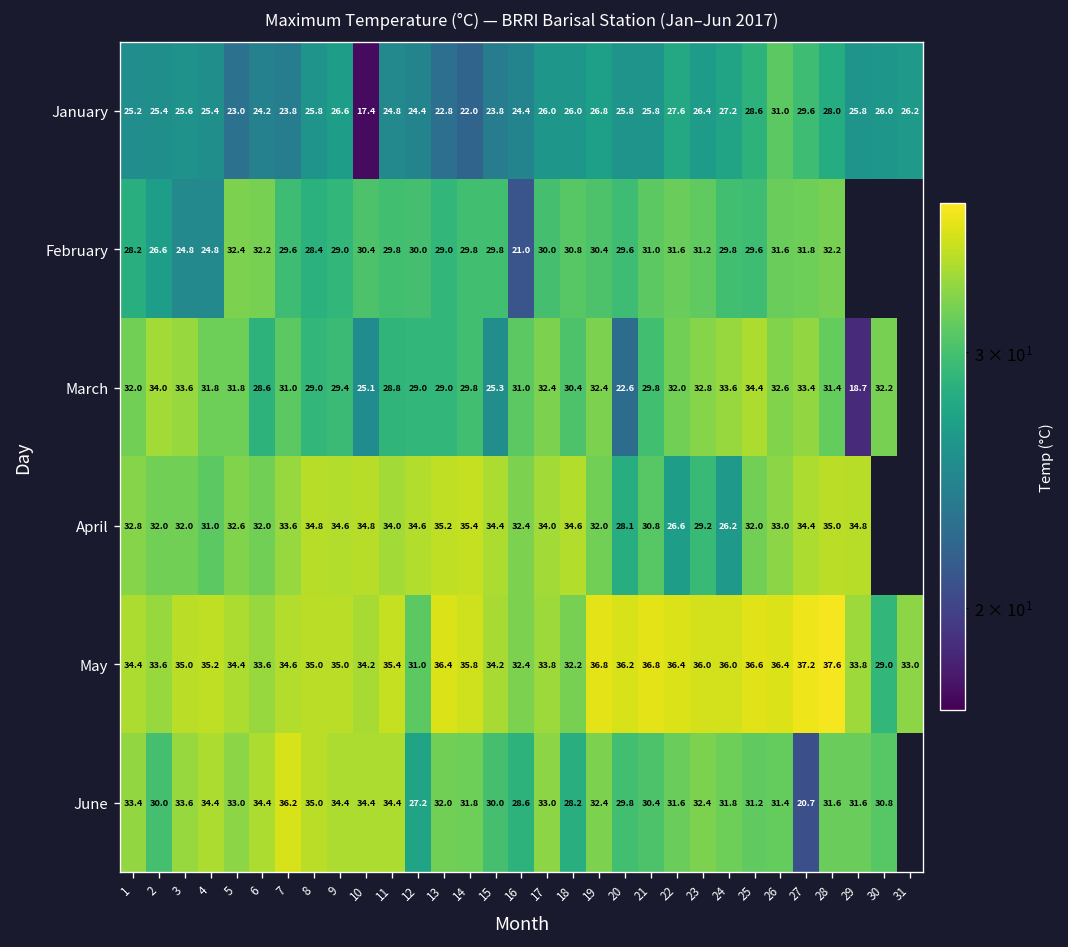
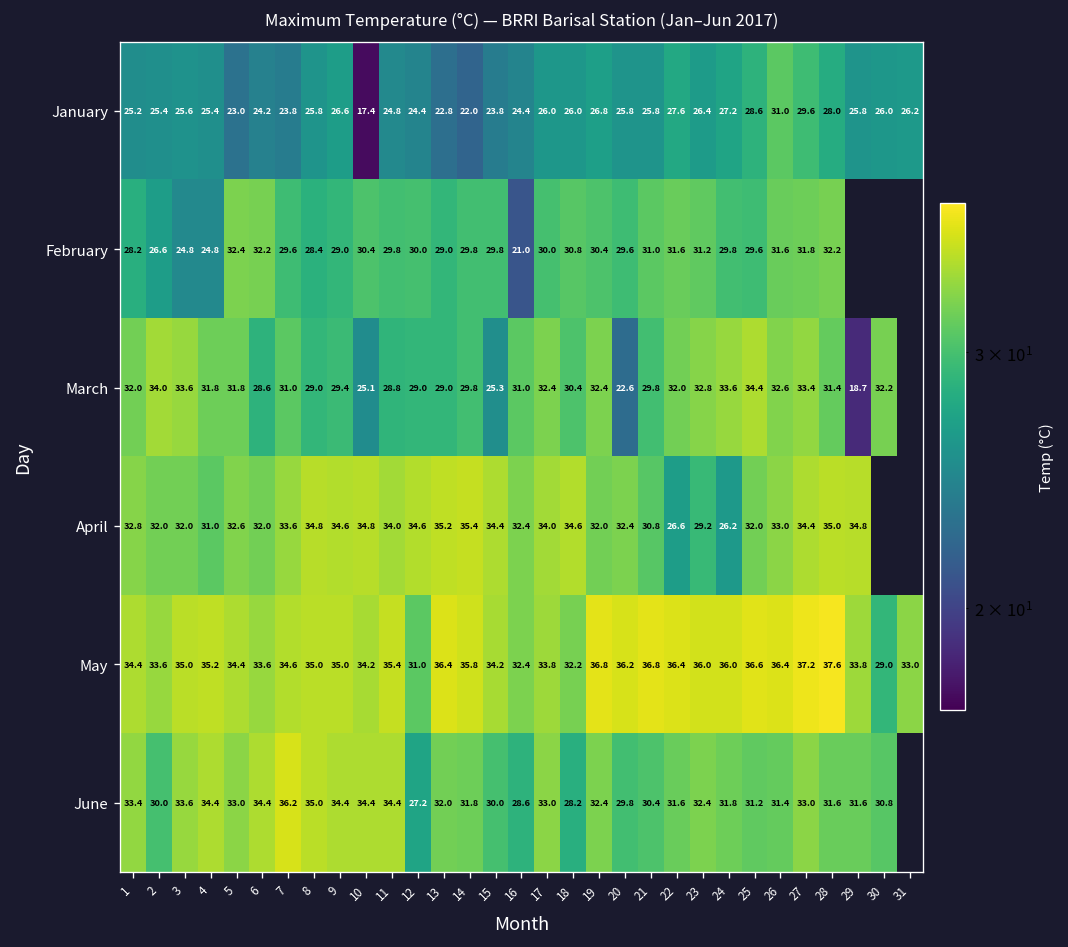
April, 20: 28.1 -> 32.4
June, 27: 20.7 -> 33.0
